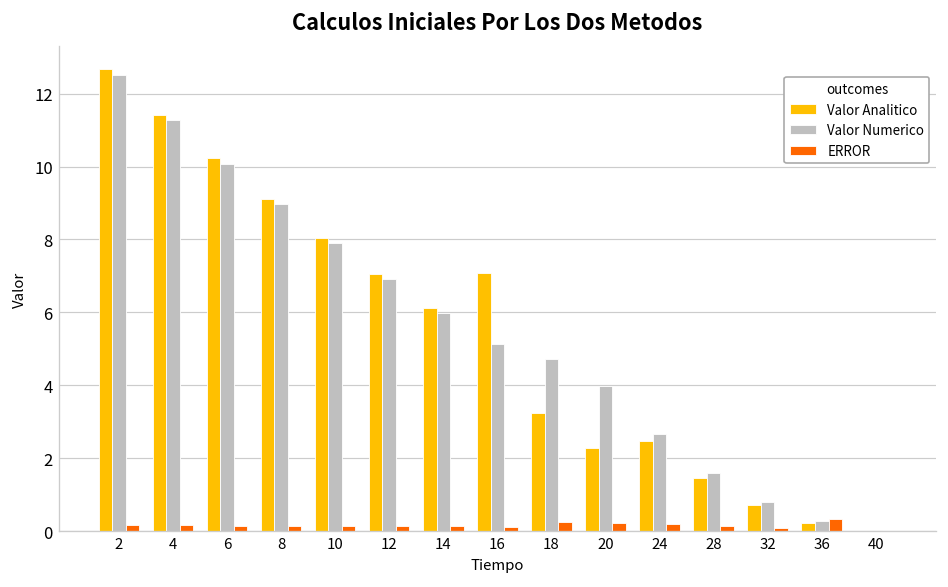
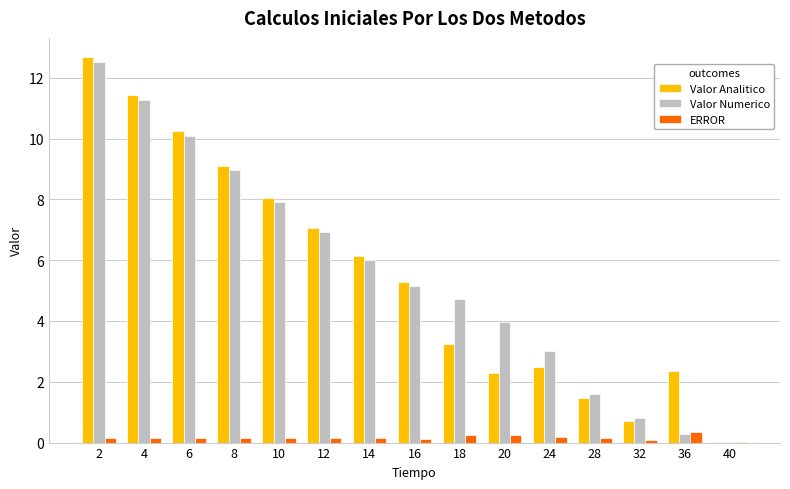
Valor Analitico, 16: 7.1 -> 5.3
Valor Numerico, 24: 2.7 -> 3.0
Valor Analitico, 36: 0.2 -> 2.3
